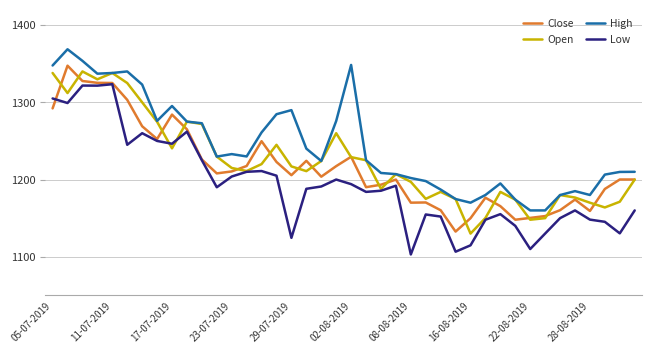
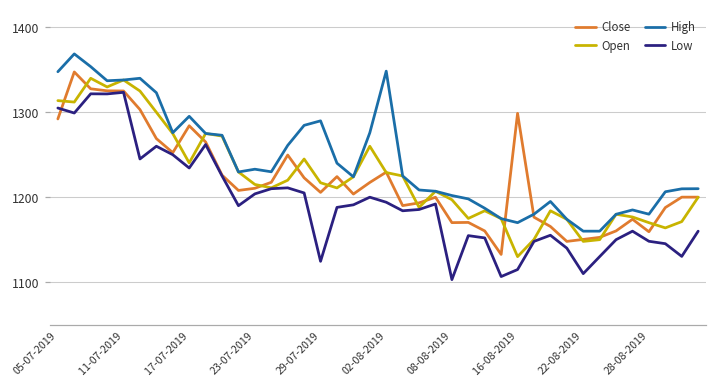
Open, 05-07-2019: 1340 -> 1310
Low, 17-07-2019: 1250 -> 1230
Close, 16-08-2019: 1150 -> 1300
